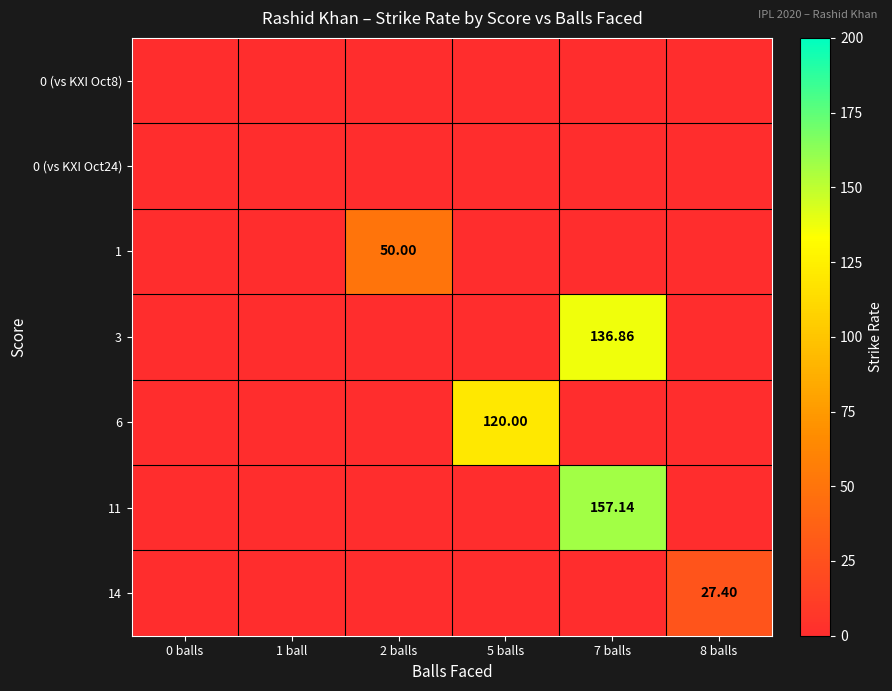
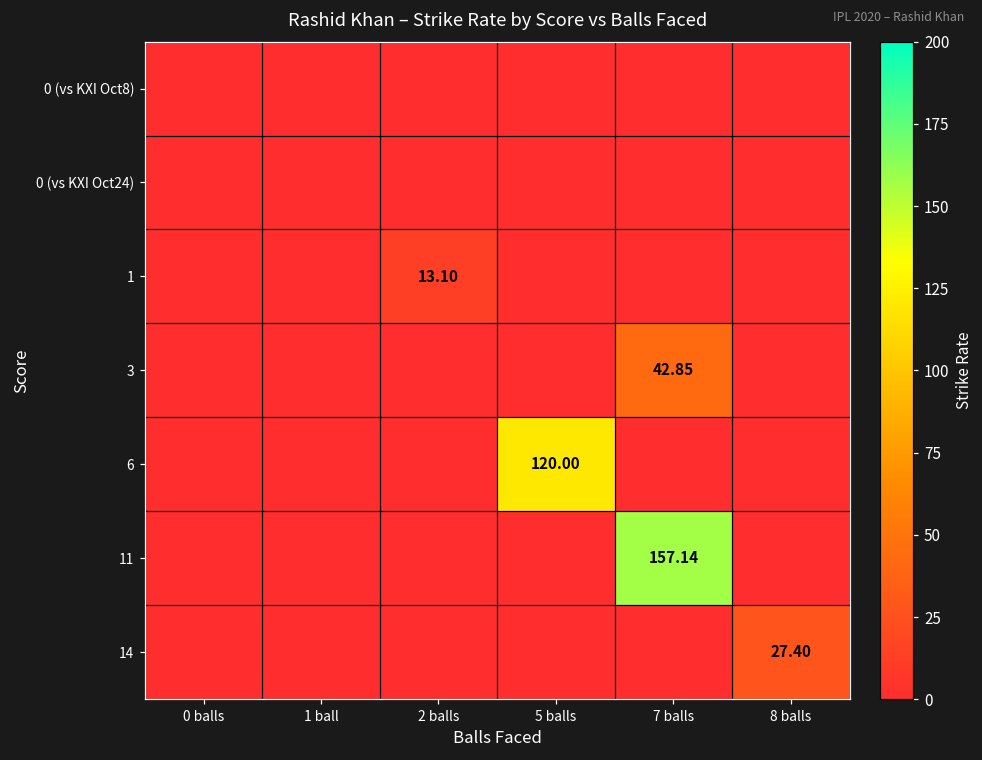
1, 2 balls: 50.00 -> 13.10
3, 7 balls: 136.86 -> 42.85
